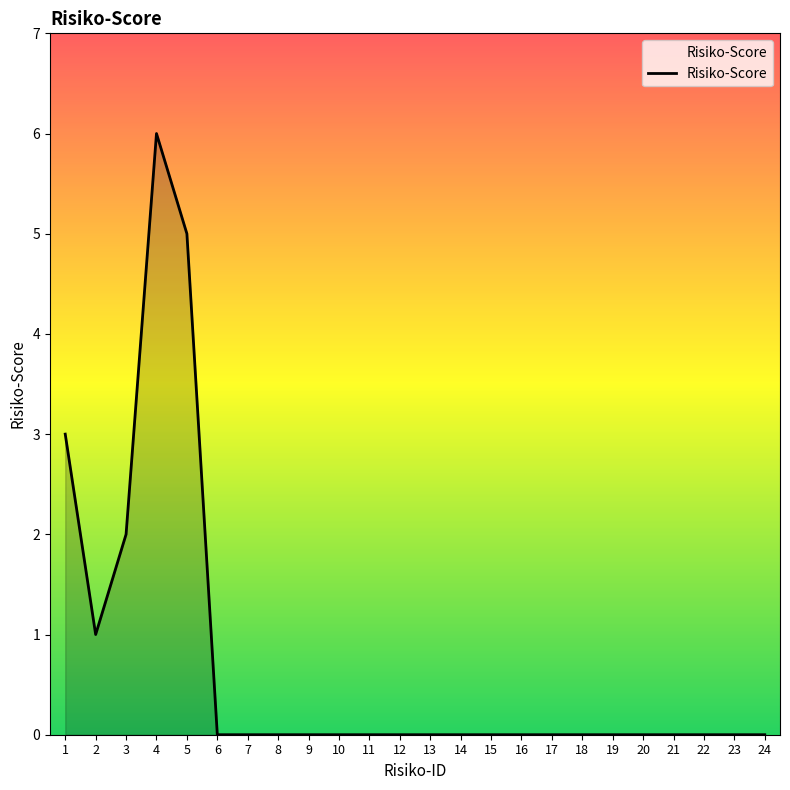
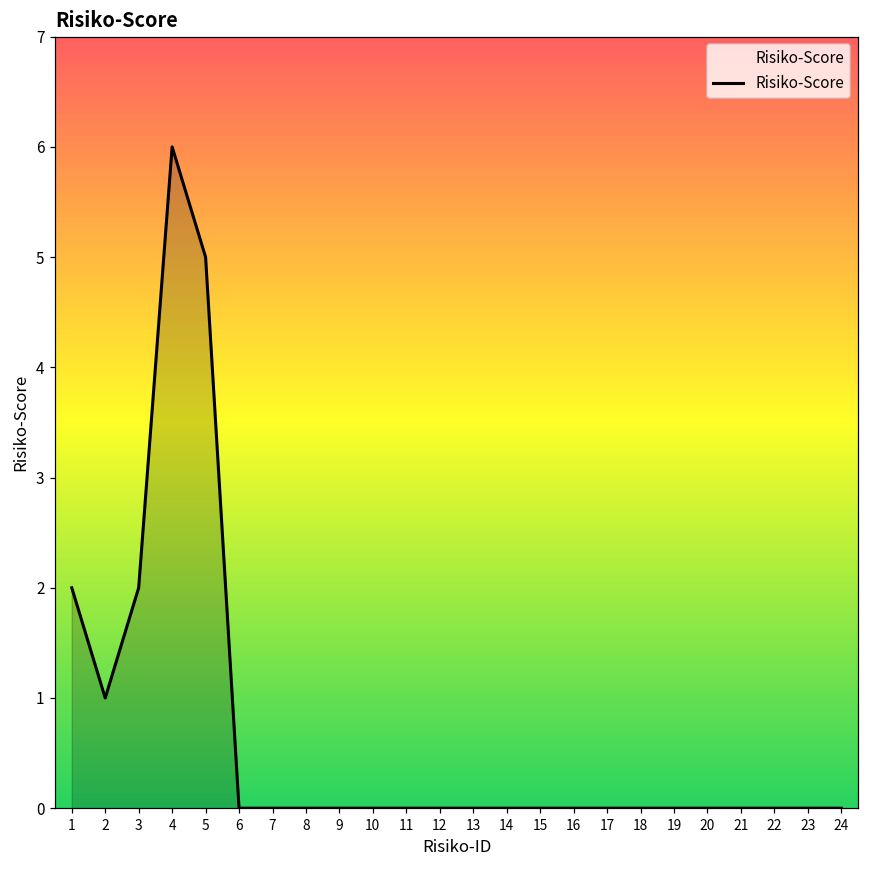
1: 3 -> 2
